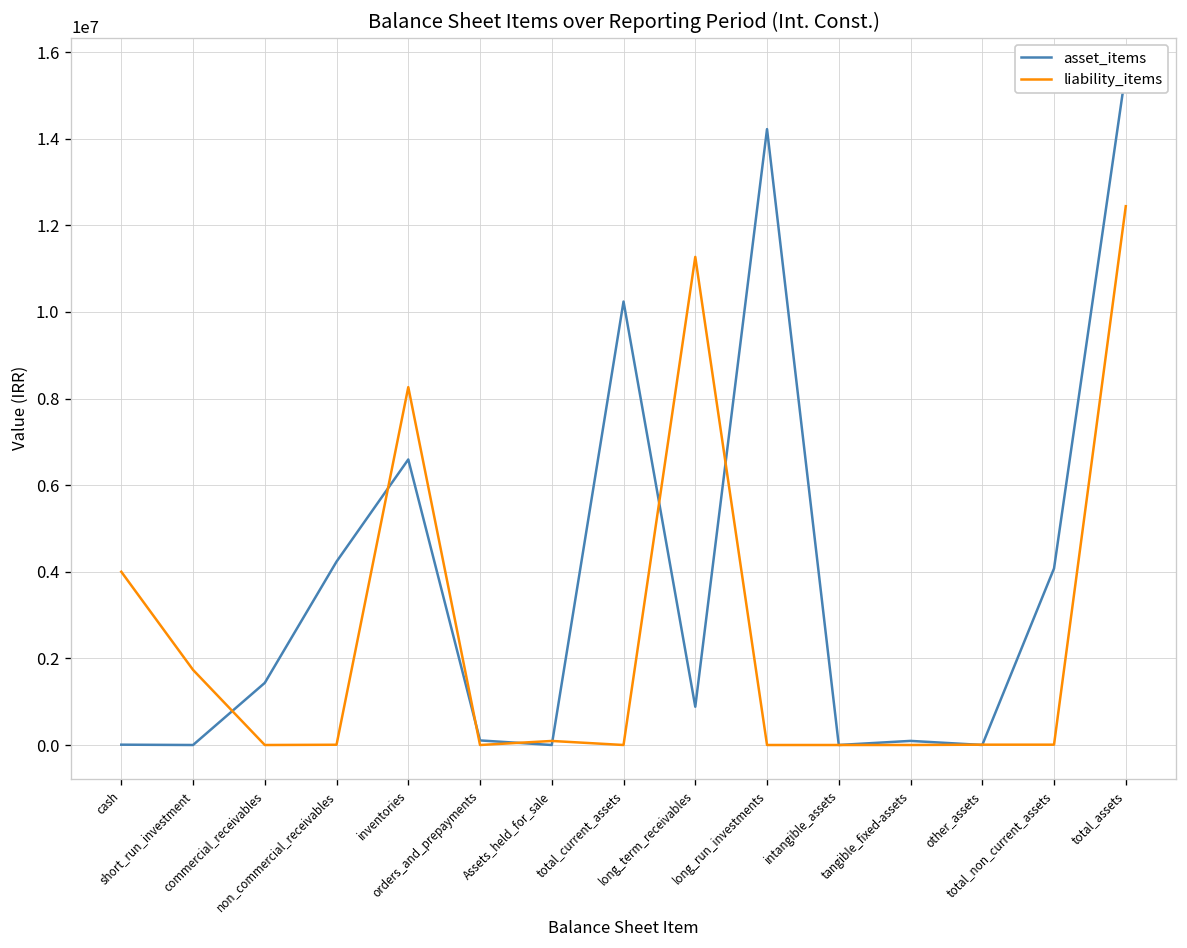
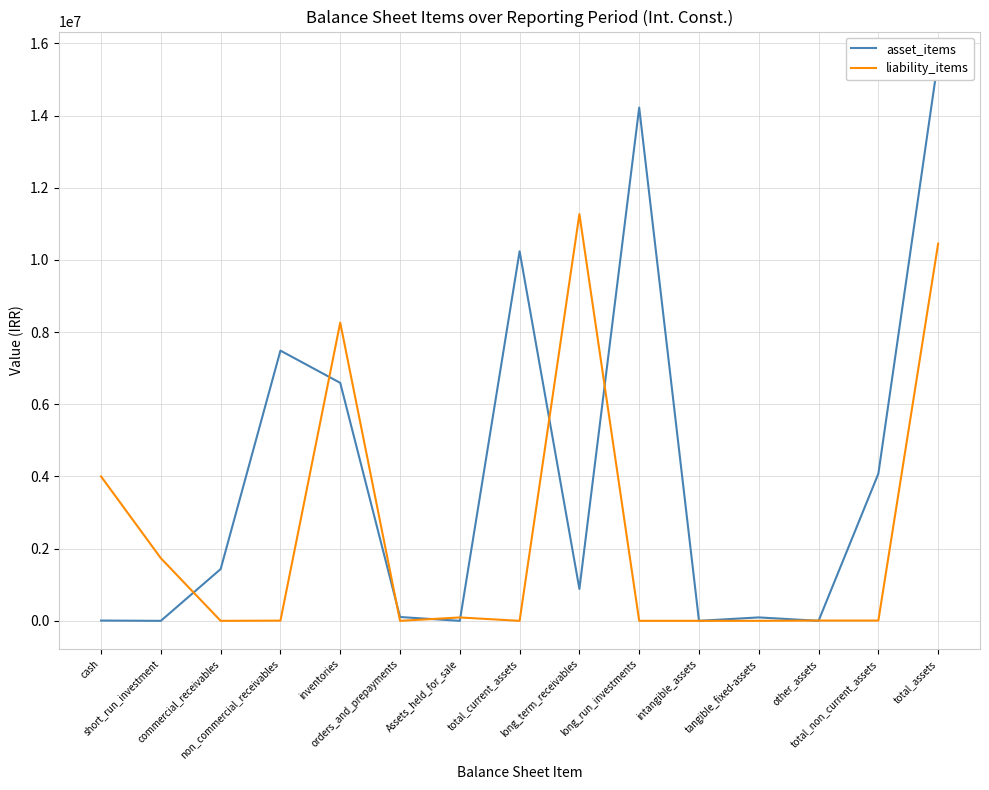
asset_items, non_commercial_receivables: 4200000 -> 7500000
liability_items, total_assets: 12400000 -> 10500000
